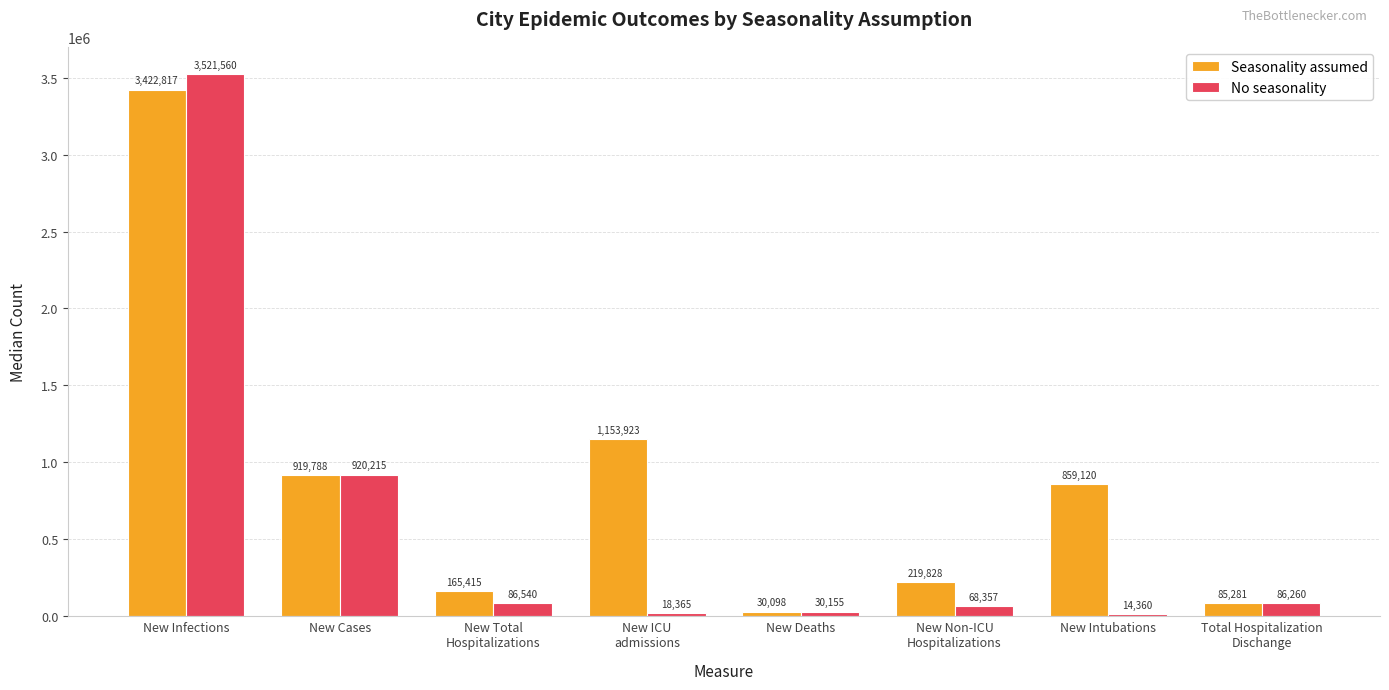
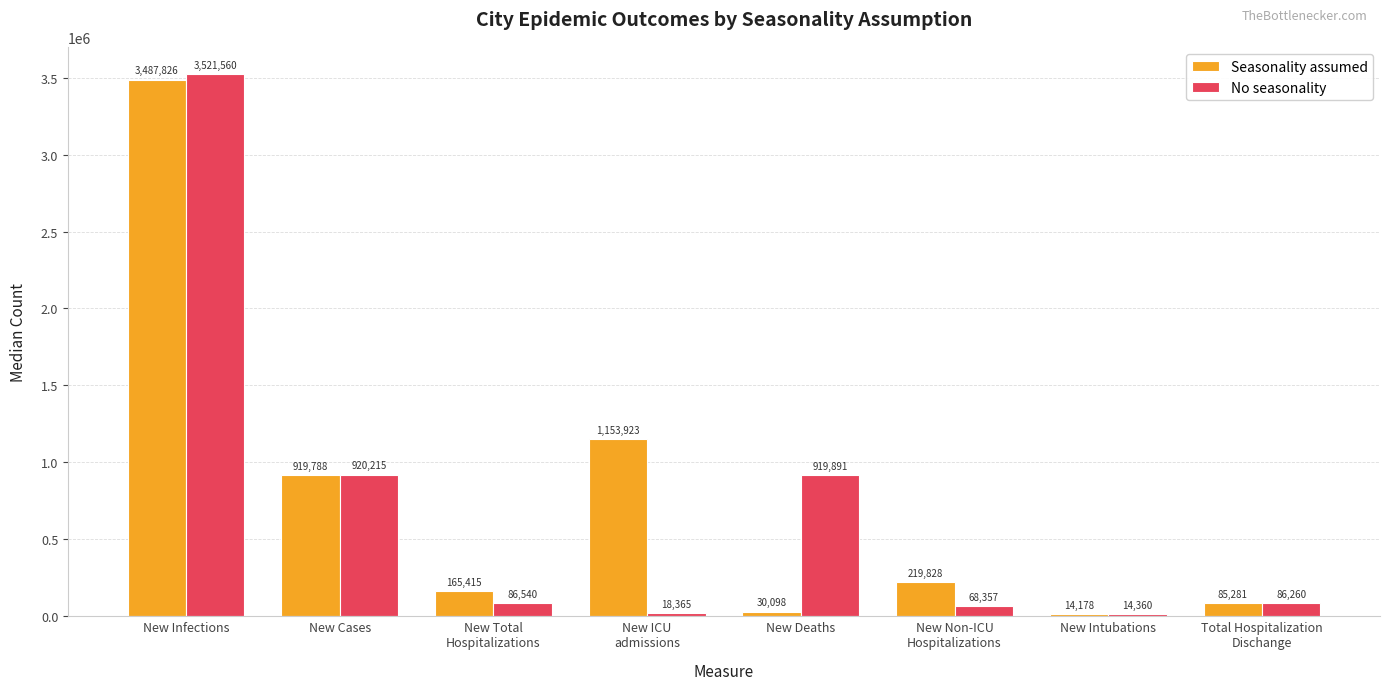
Seasonality assumed, New Infections: 3,422,817 -> 3,487,826
No seasonality, New Deaths: 30,155 -> 919,891
Seasonality assumed, New Intubations: 859,120 -> 14,178
